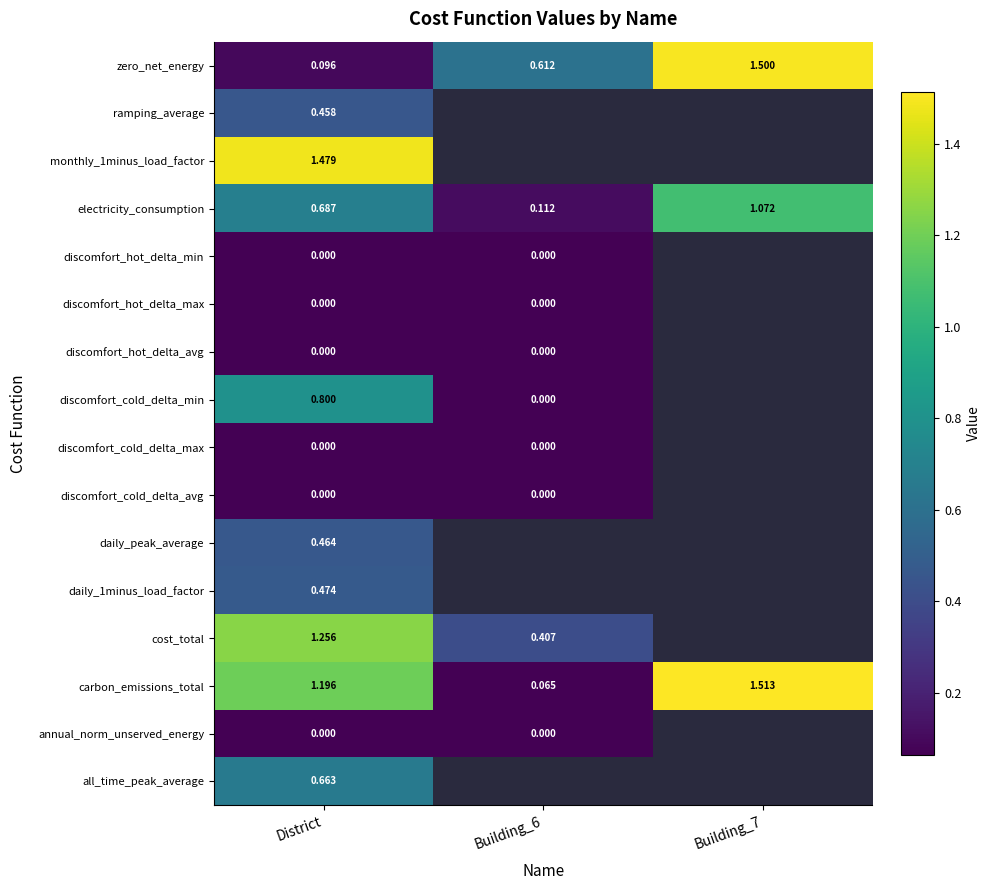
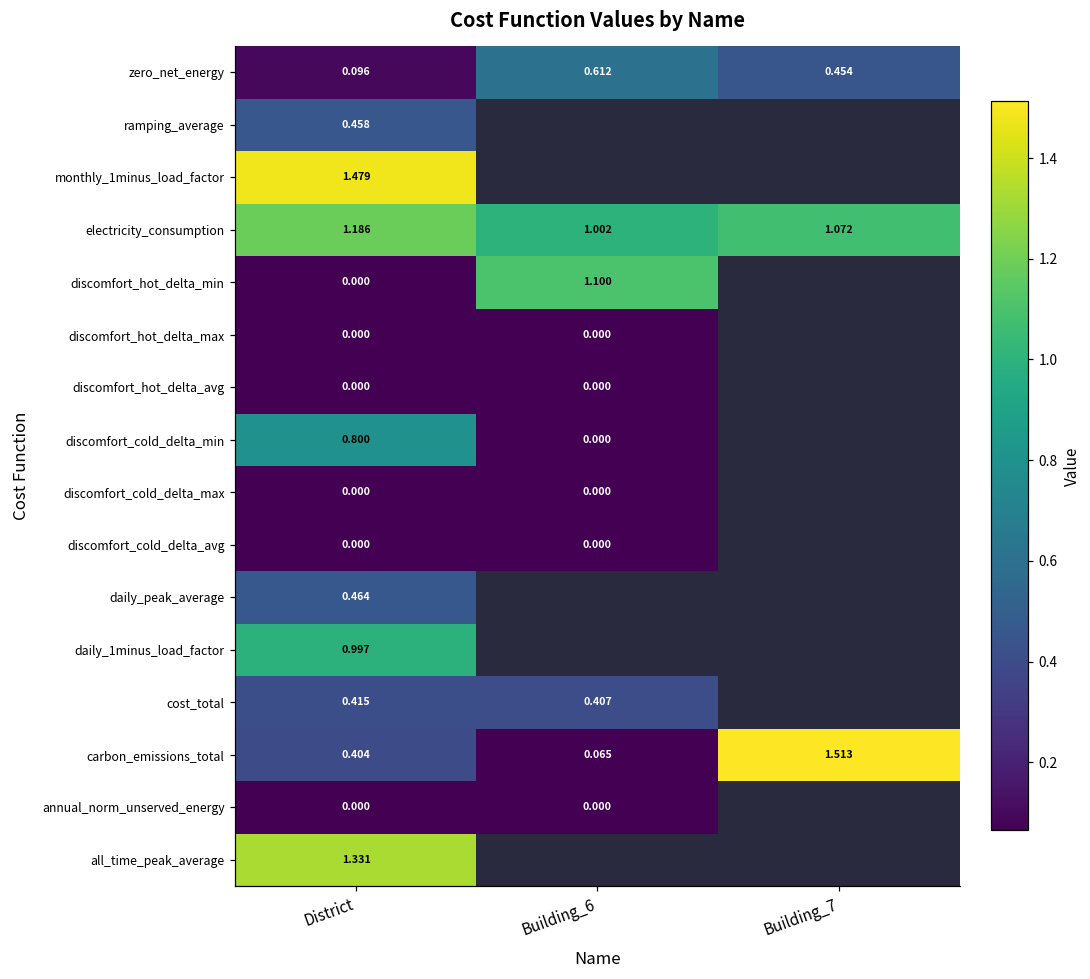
zero_net_energy, Building_7: 1.500 -> 0.454
electricity_consumption, District: 0.687 -> 1.186
electricity_consumption, Building_6: 0.112 -> 1.002
discomfort_hot_delta_min, Building_6: 0.000 -> 1.100
daily_1minus_load_factor, District: 0.474 -> 0.997
cost_total, District: 1.256 -> 0.415
carbon_emissions_total, District: 1.196 -> 0.404
all_time_peak_average, District: 0.663 -> 1.331
